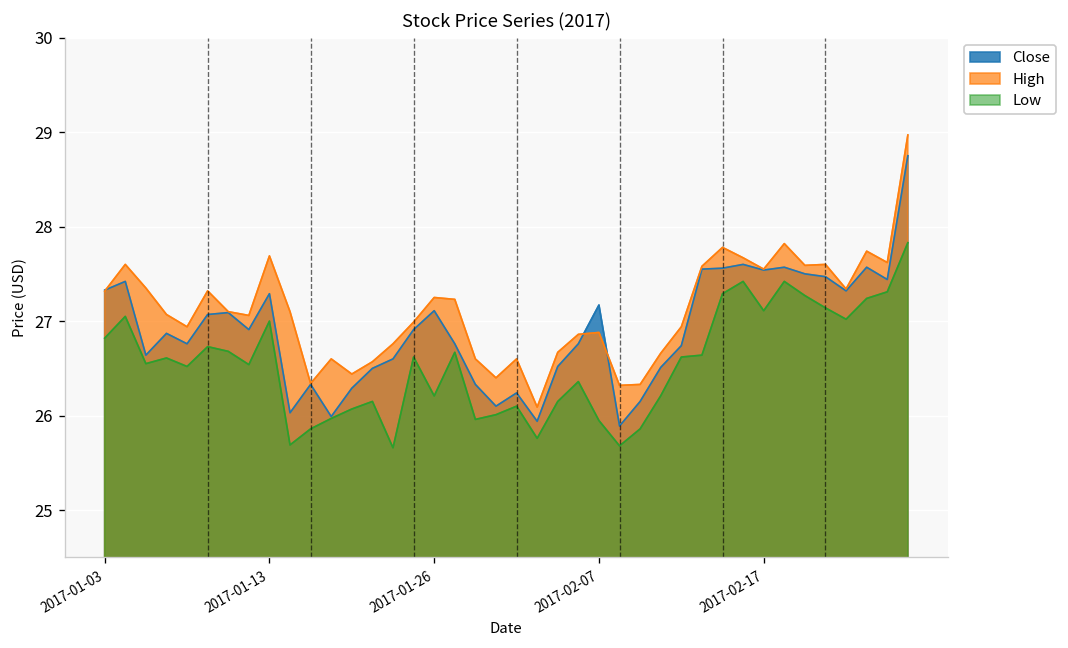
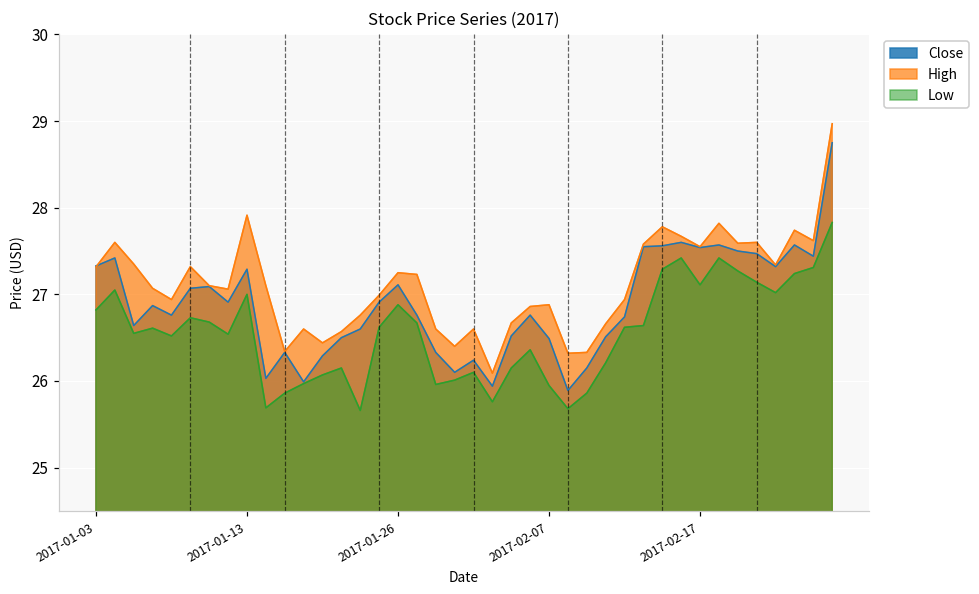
High, 2017-01-13: 27.7 -> 27.9
Low, 2017-01-26: 26.2 -> 26.9
Close, 2017-02-07: 27.2 -> 26.5
